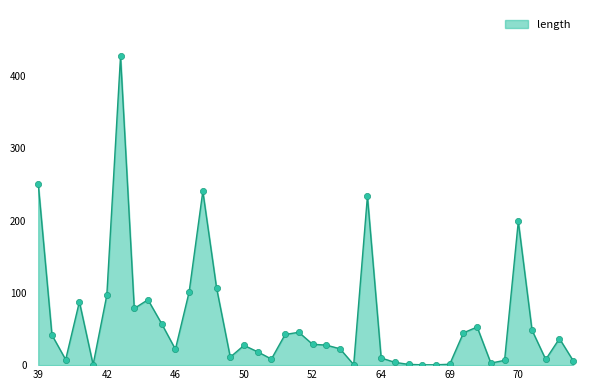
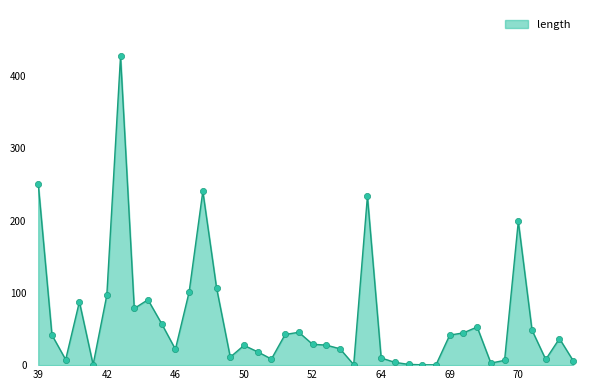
69: 0 -> 40
